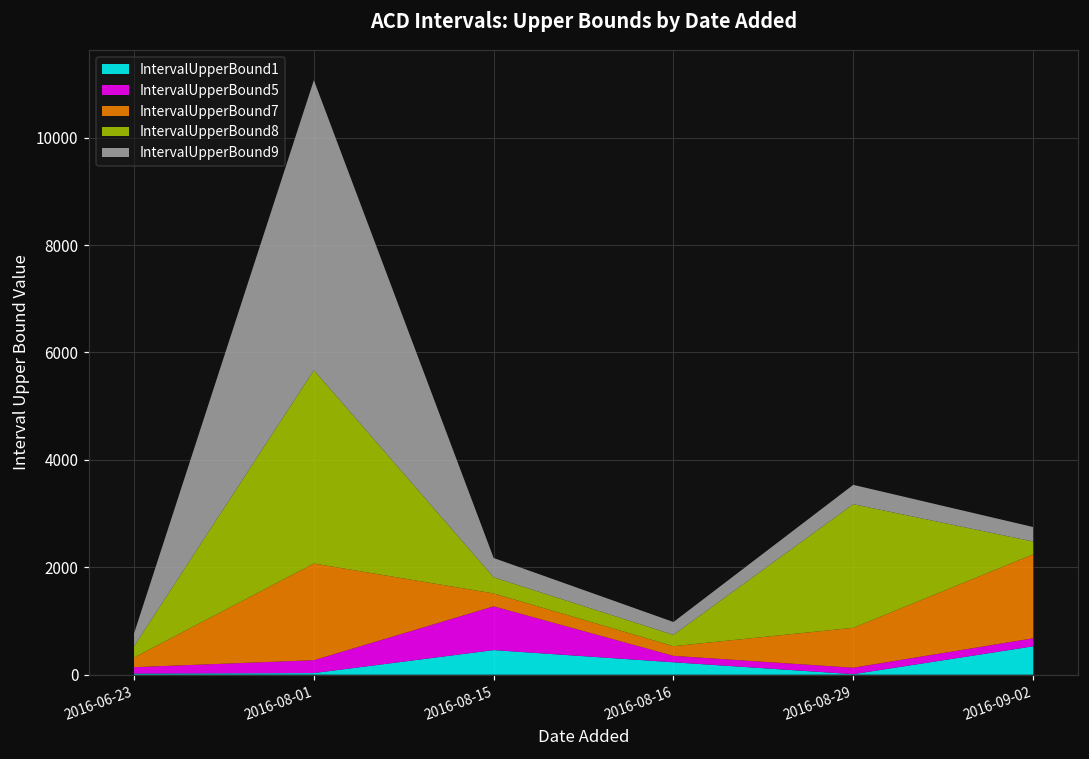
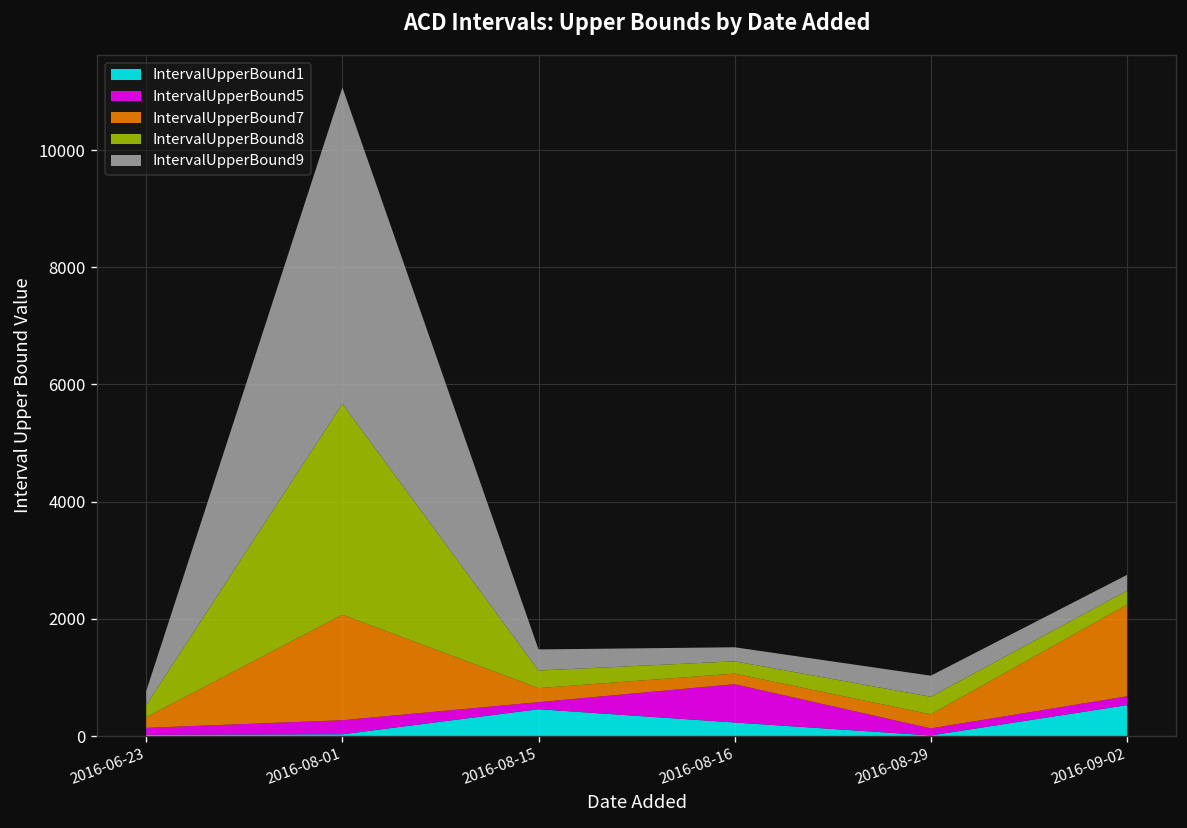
IntervalUpperBound5, 2016-08-15: 800 -> 100
IntervalUpperBound5, 2016-08-16: 100 -> 700
IntervalUpperBound7, 2016-08-29: 700 -> 200
IntervalUpperBound8, 2016-08-29: 2300 -> 300
